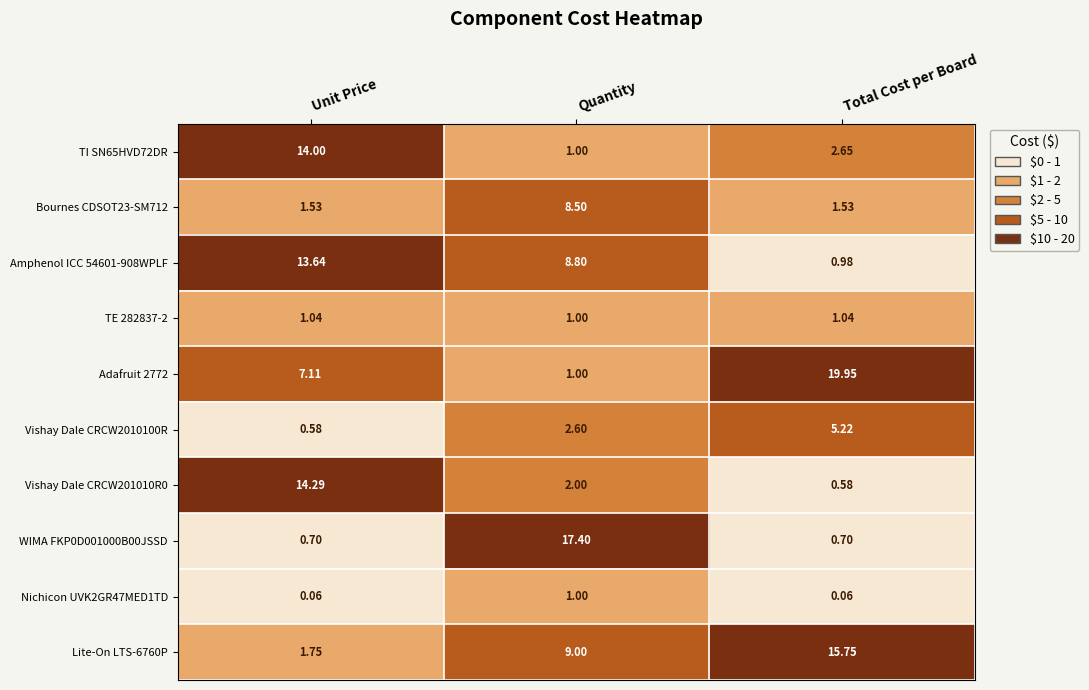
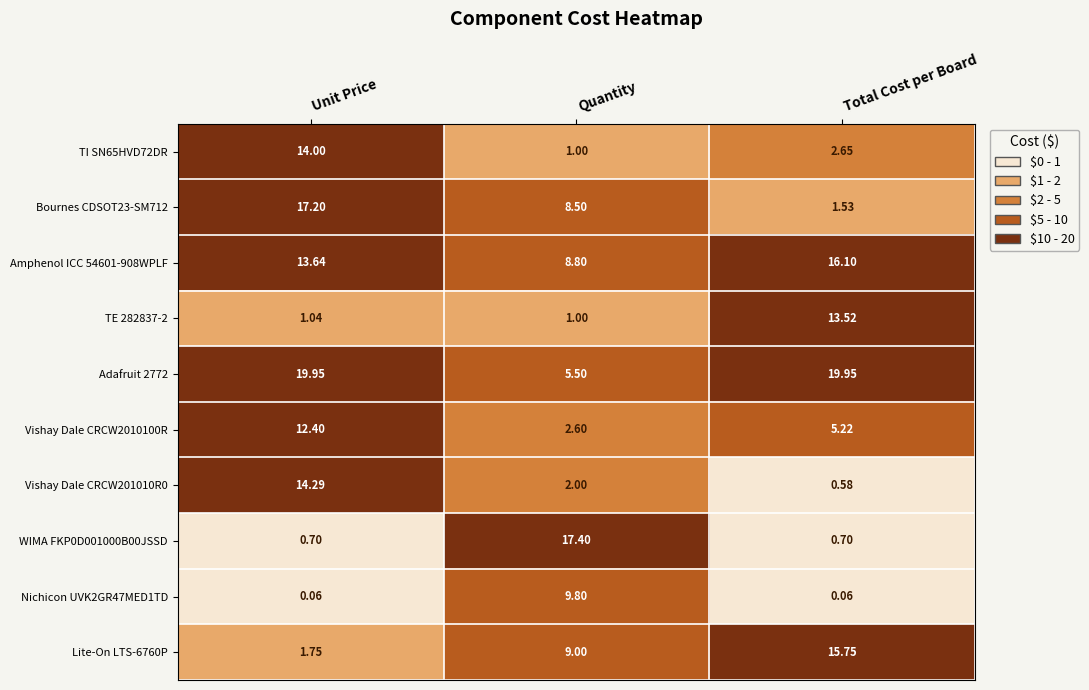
Bournes CDSOT23-SM712, Unit Price: 1.53 -> 17.20
Amphenol ICC 54601-908WPLF, Total Cost per Board: 0.98 -> 16.10
TE 282837-2, Total Cost per Board: 1.04 -> 13.52
Adafruit 2772, Unit Price: 7.11 -> 19.95
Adafruit 2772, Quantity: 1.00 -> 5.50
Vishay Dale CRCW2010100R, Unit Price: 0.58 -> 12.40
Nichicon UVK2GR47MED1TD, Quantity: 1.00 -> 9.80
